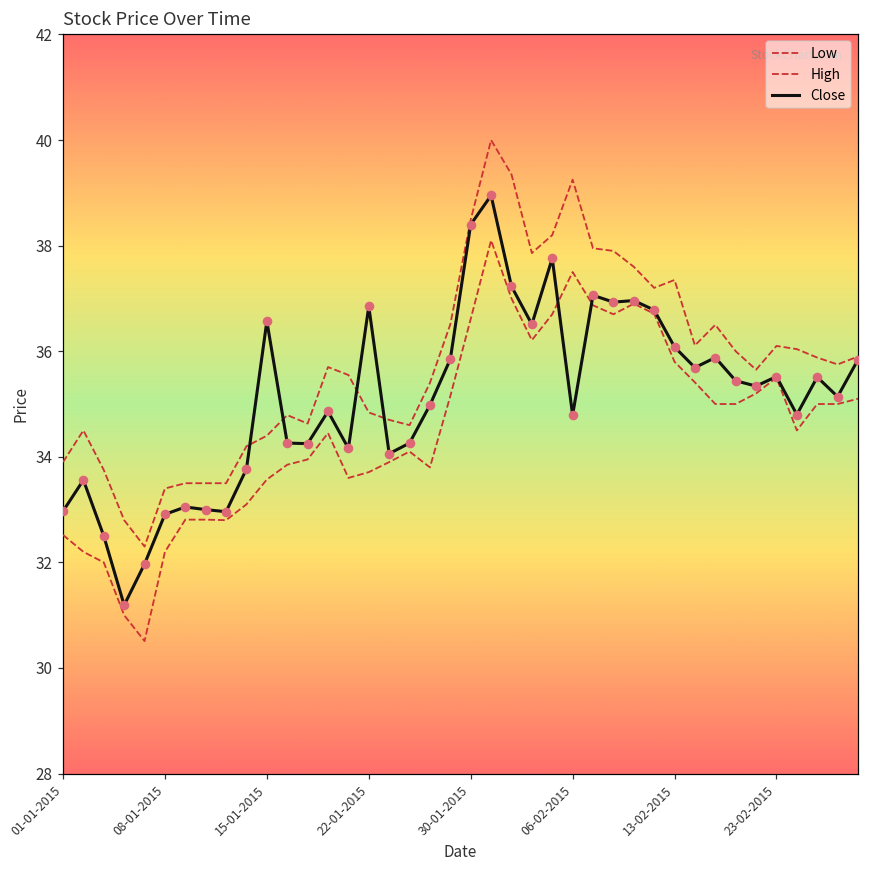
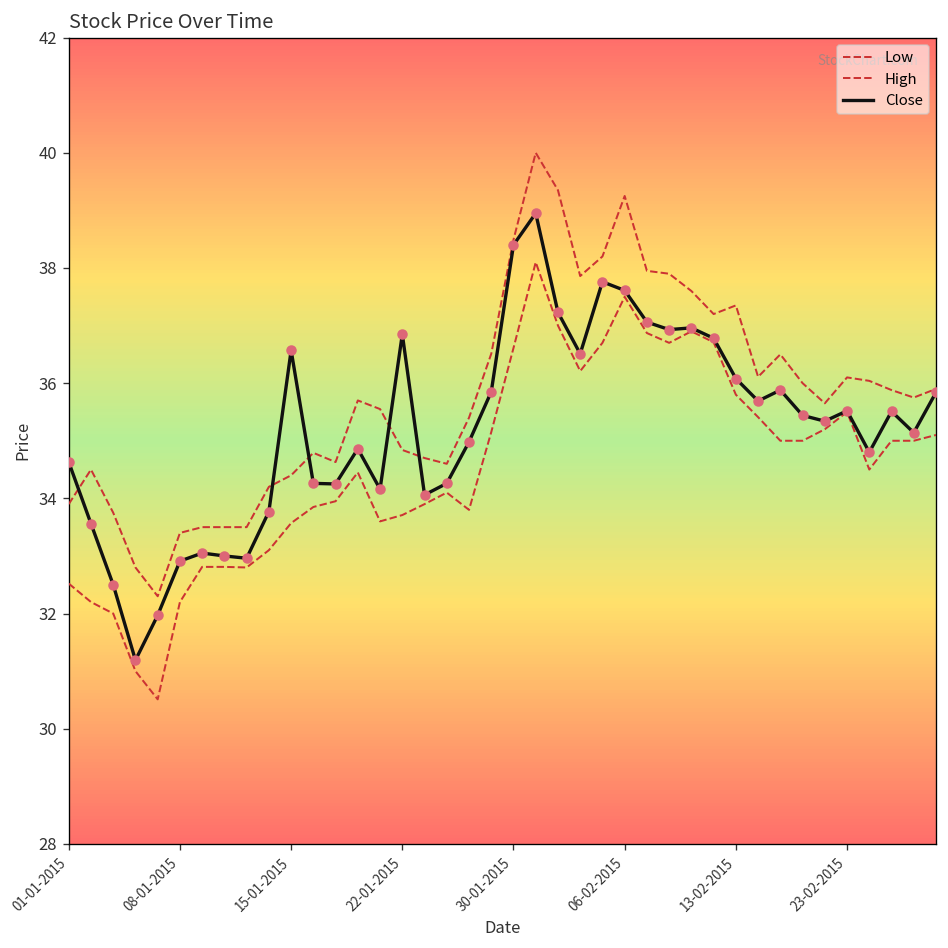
Close, 01-01-2015: 33.0 -> 34.6
Close, 06-02-2015: 34.8 -> 37.6
